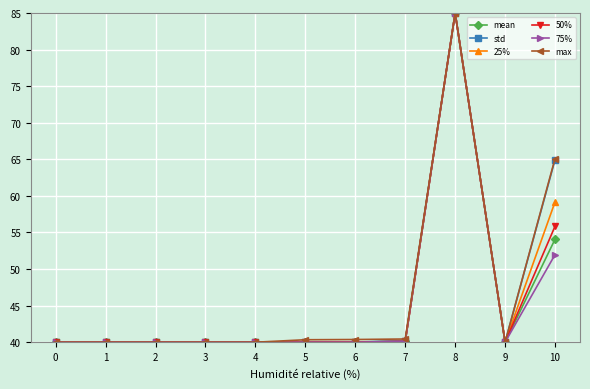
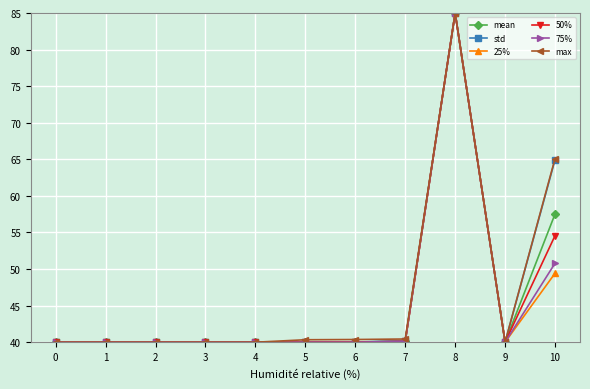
mean, 10: 54 -> 58
25%, 10: 59 -> 49
50%, 10: 56 -> 55
75%, 10: 52 -> 51
